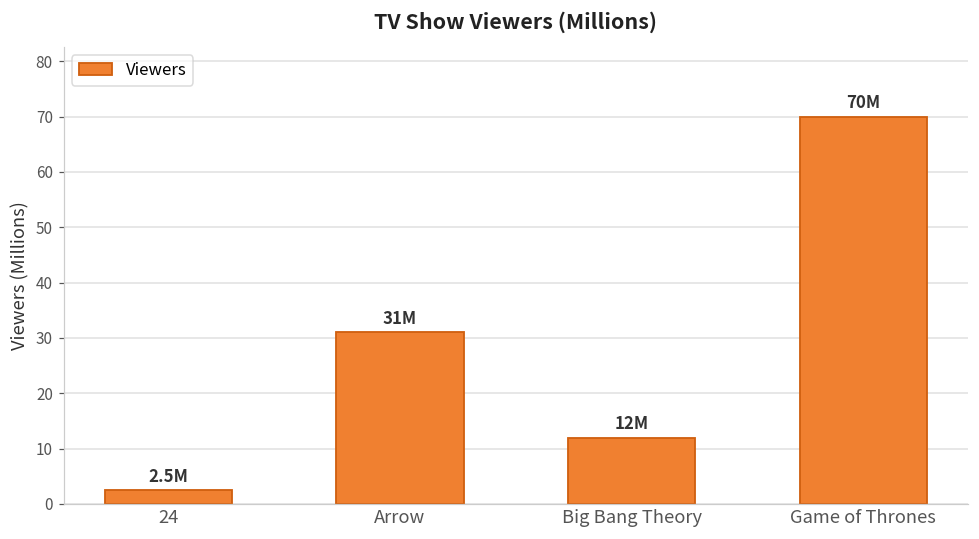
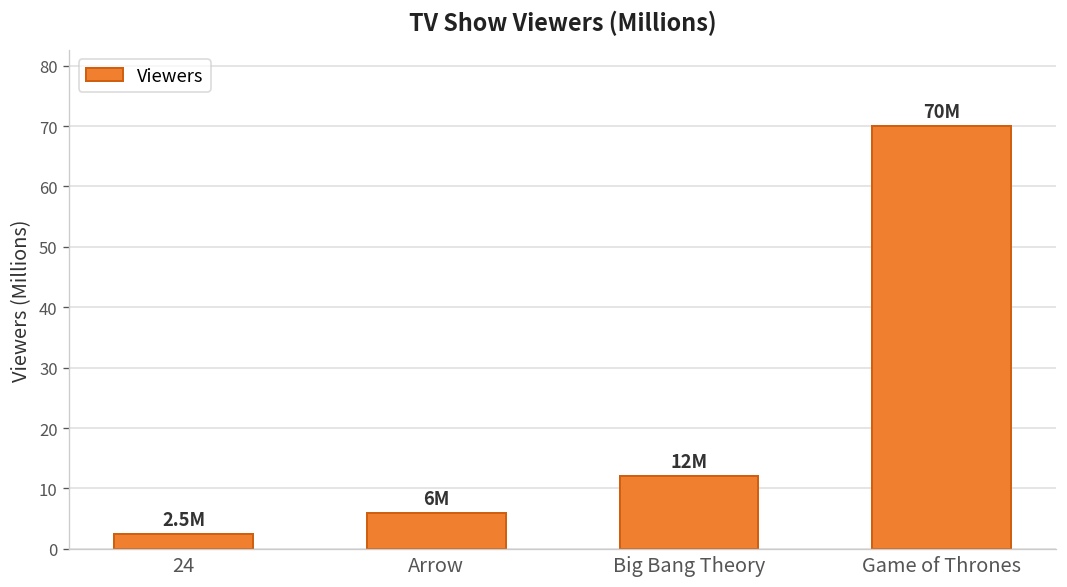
Arrow: 31M -> 6M
